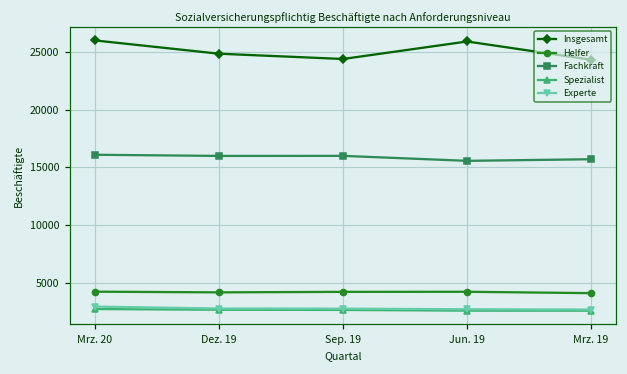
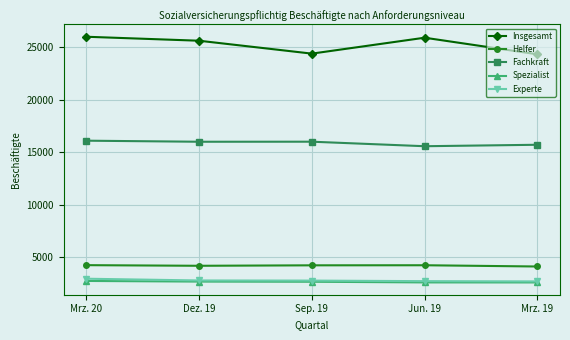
Insgesamt, Dez. 19: 24800 -> 25600
